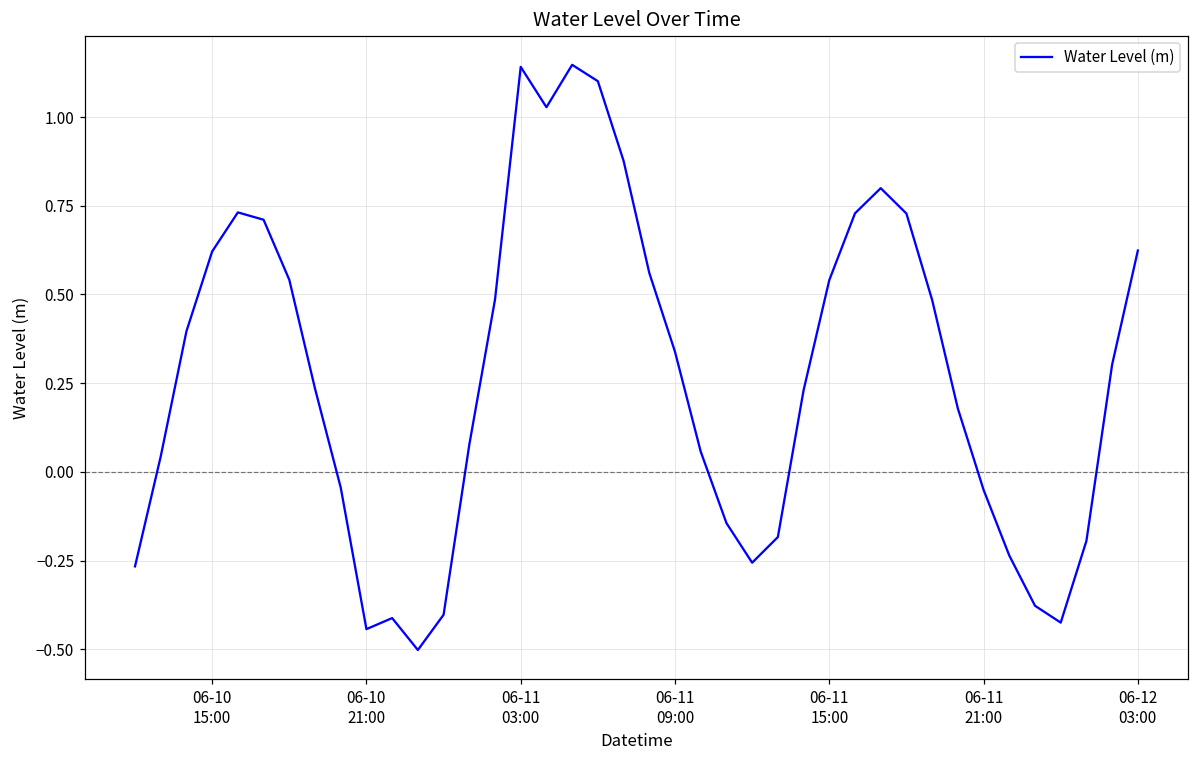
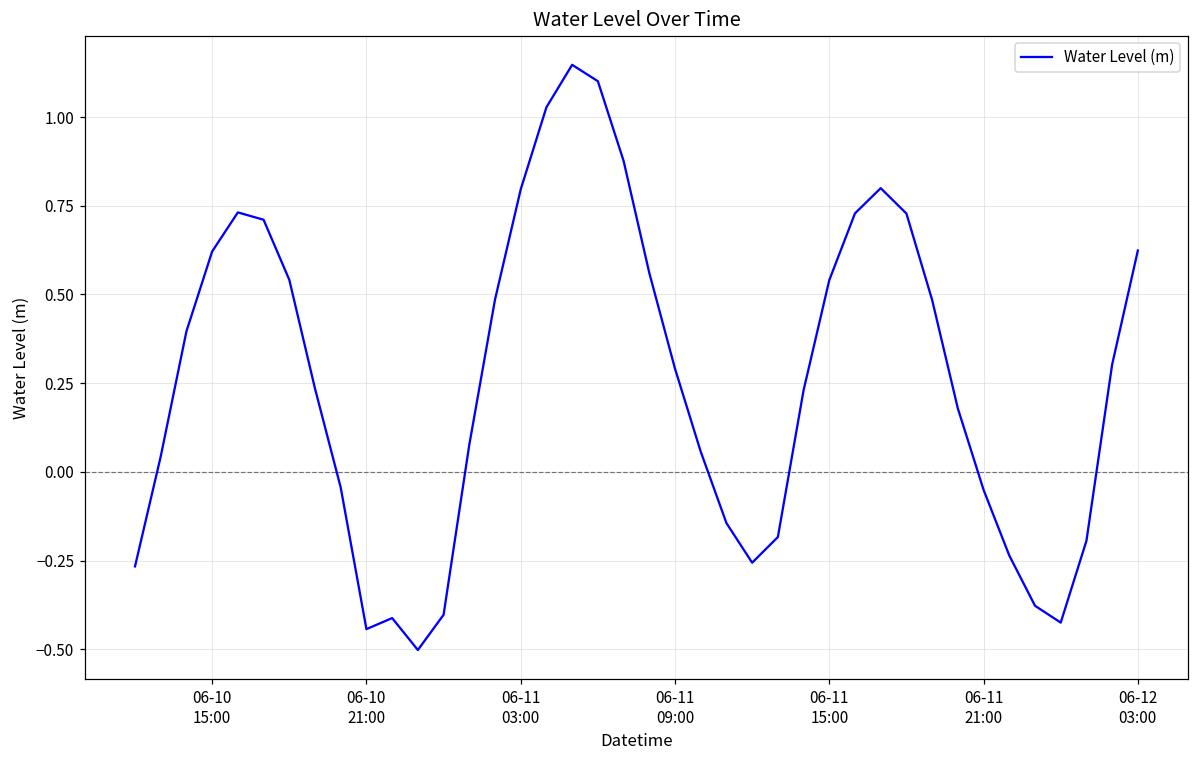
06-11 03:00: 1.14 -> 0.80
06-11 09:00: 0.34 -> 0.29
